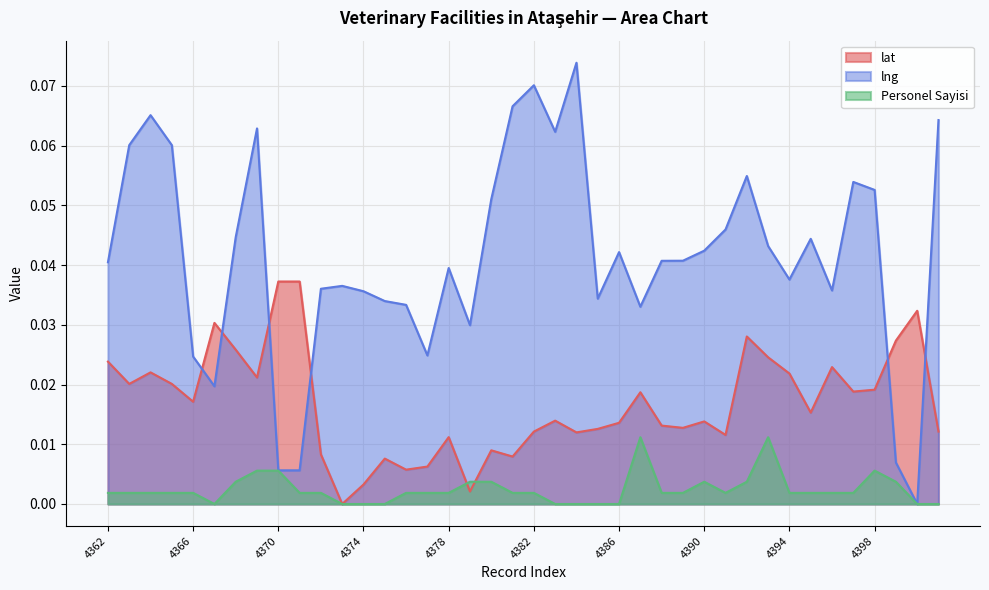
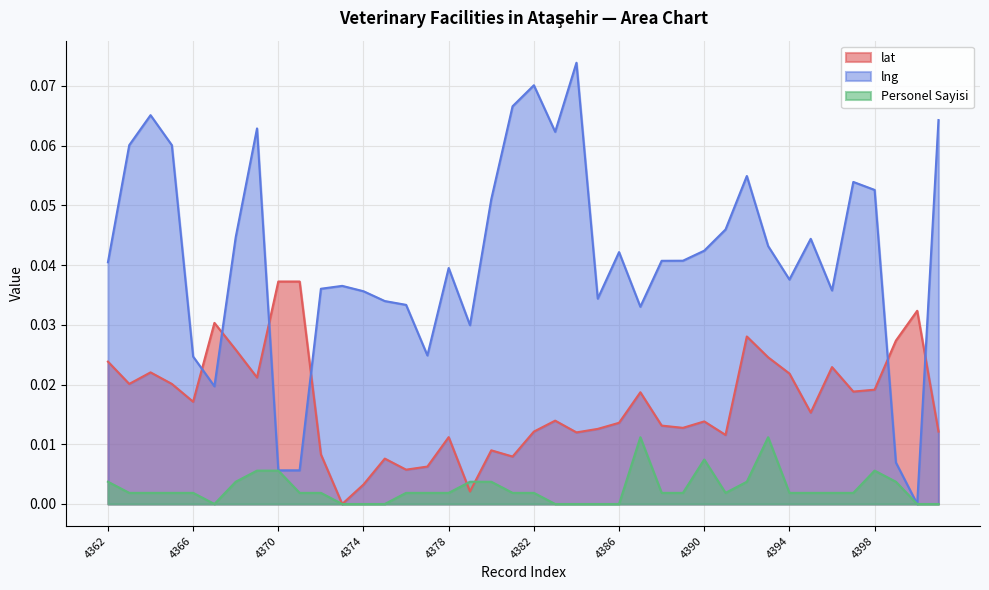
Personel Sayisi, 4362: 0.002 -> 0.004
Personel Sayisi, 4390: 0.004 -> 0.007
